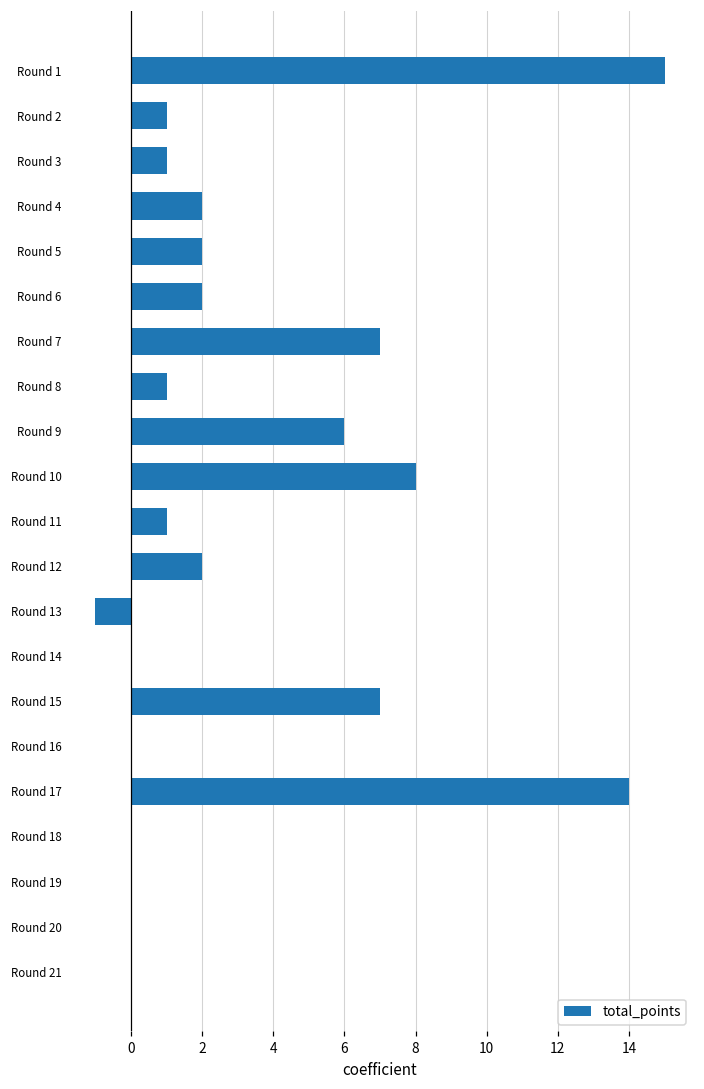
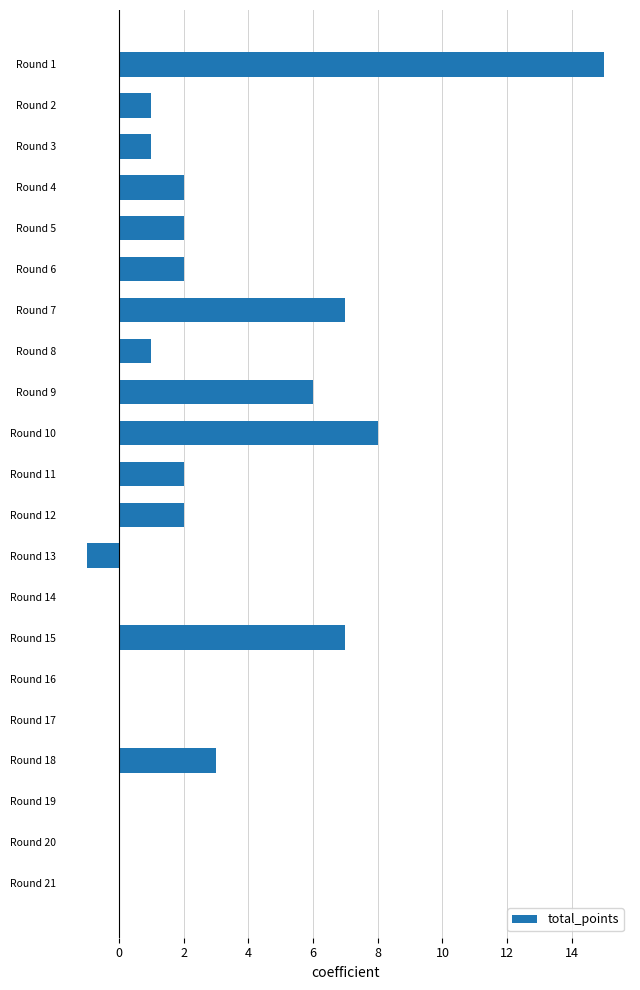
Round 11: 1 -> 2
Round 17: 14 -> 0
Round 18: 0 -> 3
